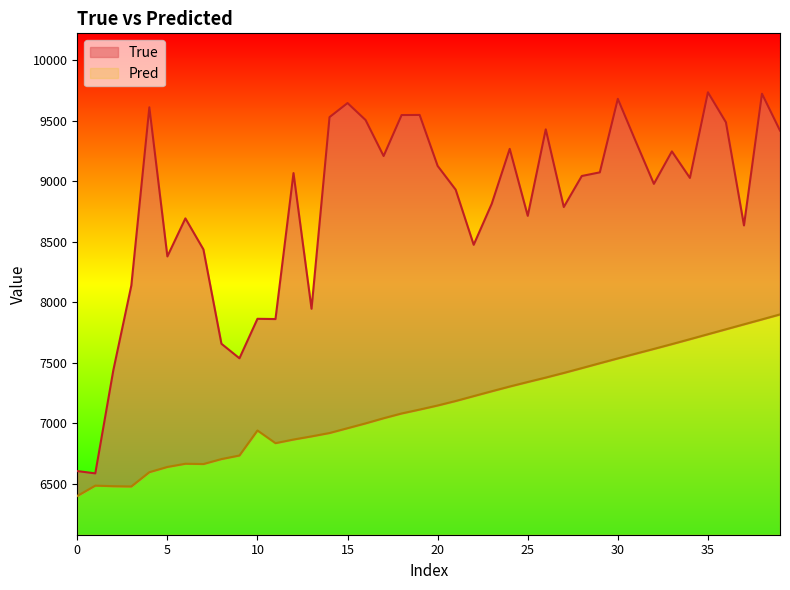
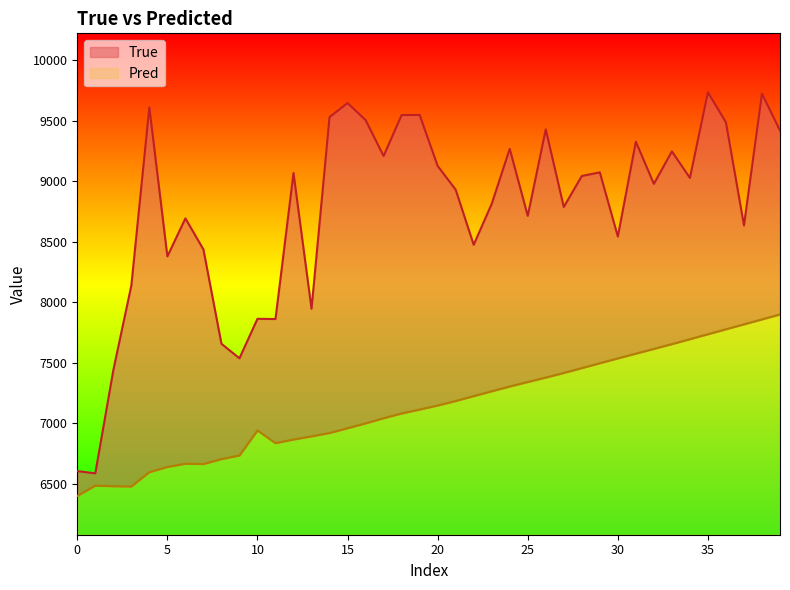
True, 30: 9680 -> 8540
